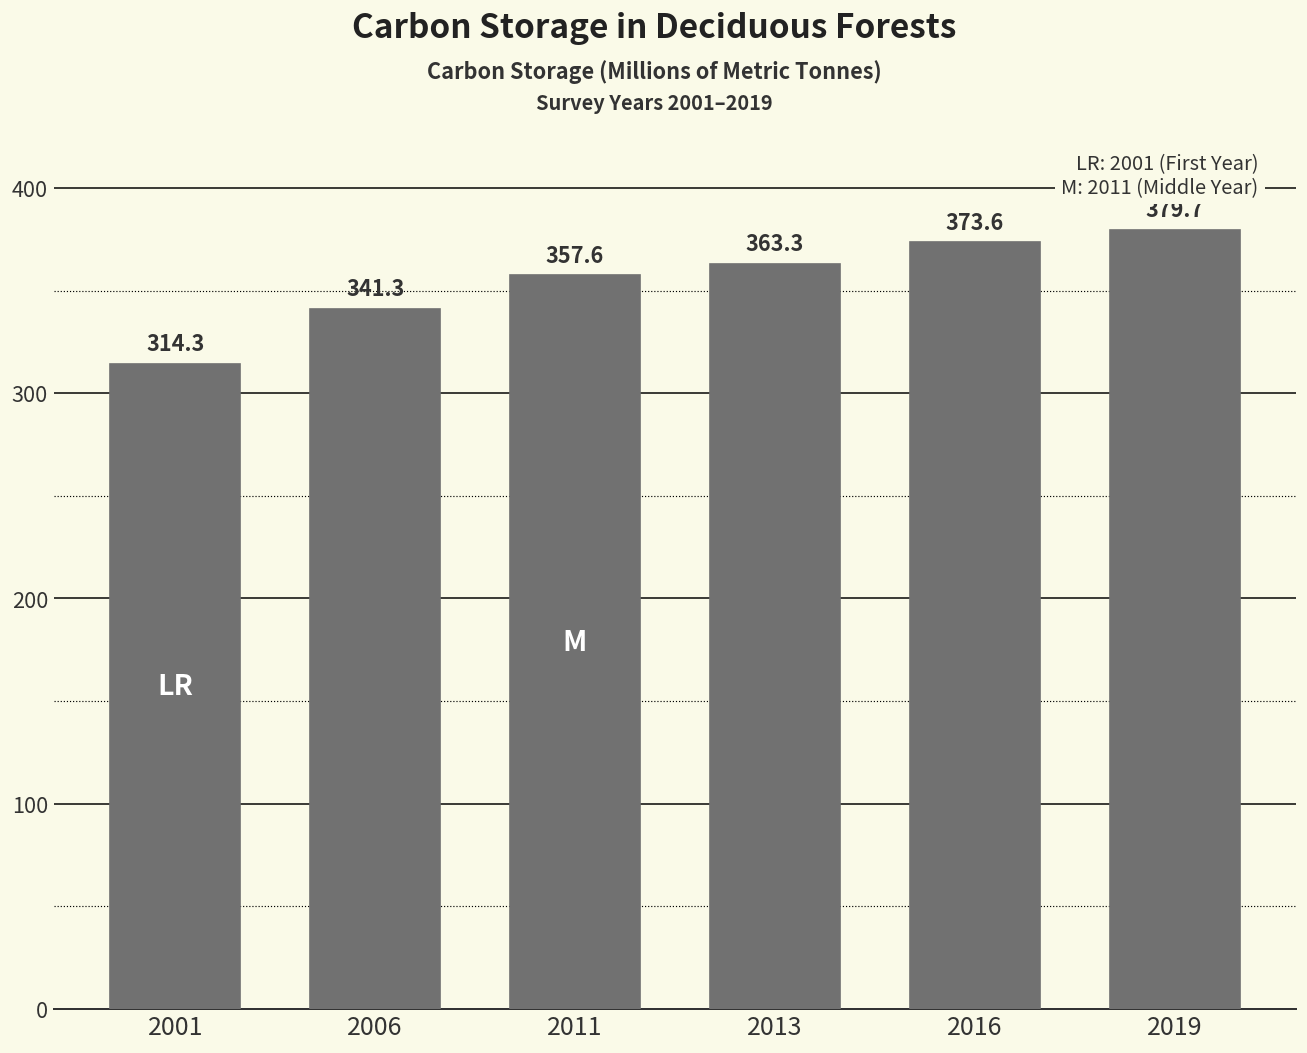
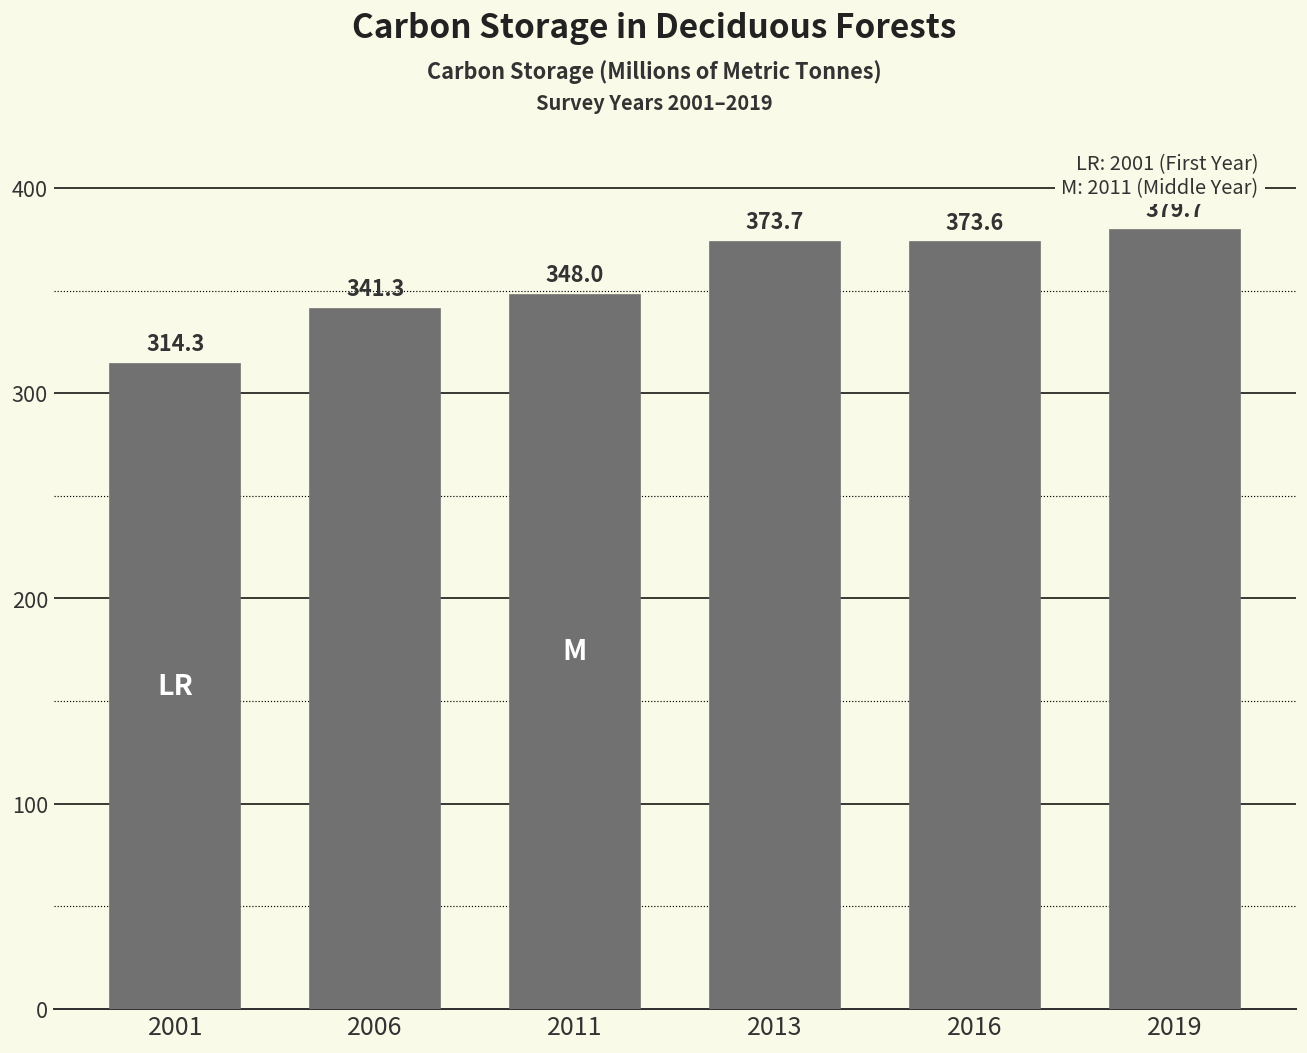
2011: 357.6 -> 348.0
2013: 363.3 -> 373.7
